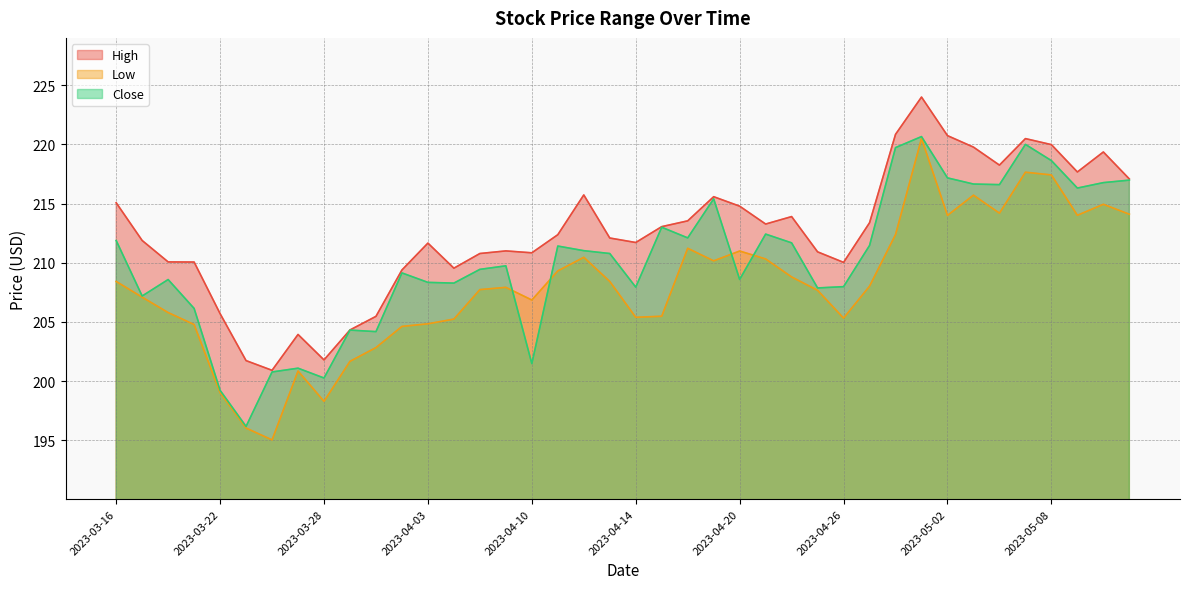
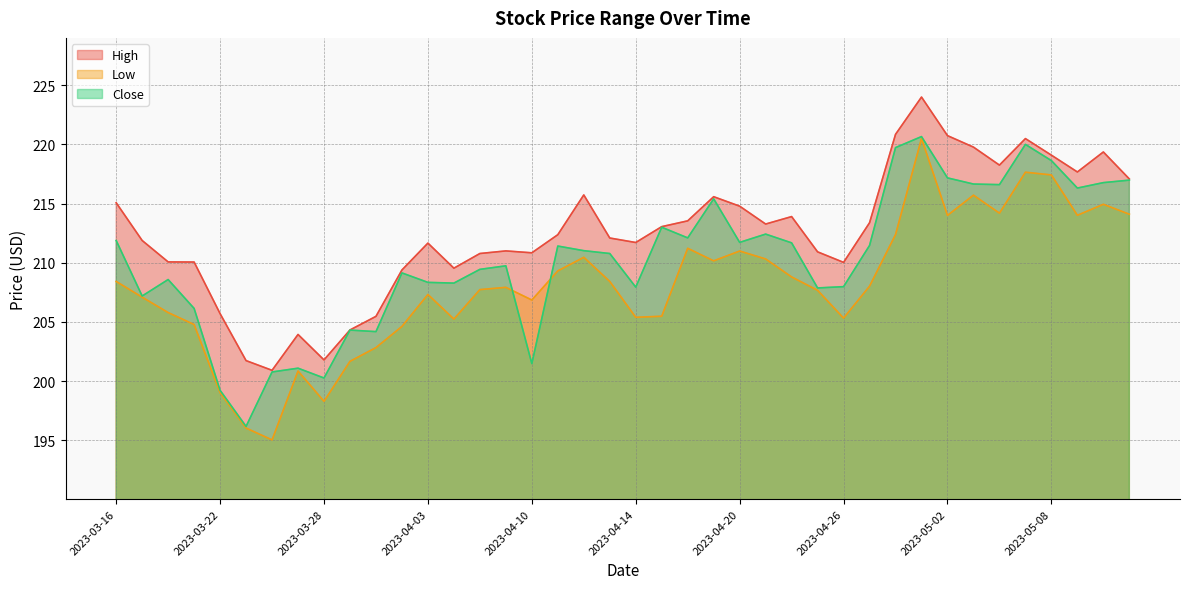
Low, 2023-04-03: 204.8 -> 207.3
Close, 2023-04-20: 208.6 -> 211.7
High, 2023-05-08: 220.0 -> 219.1
